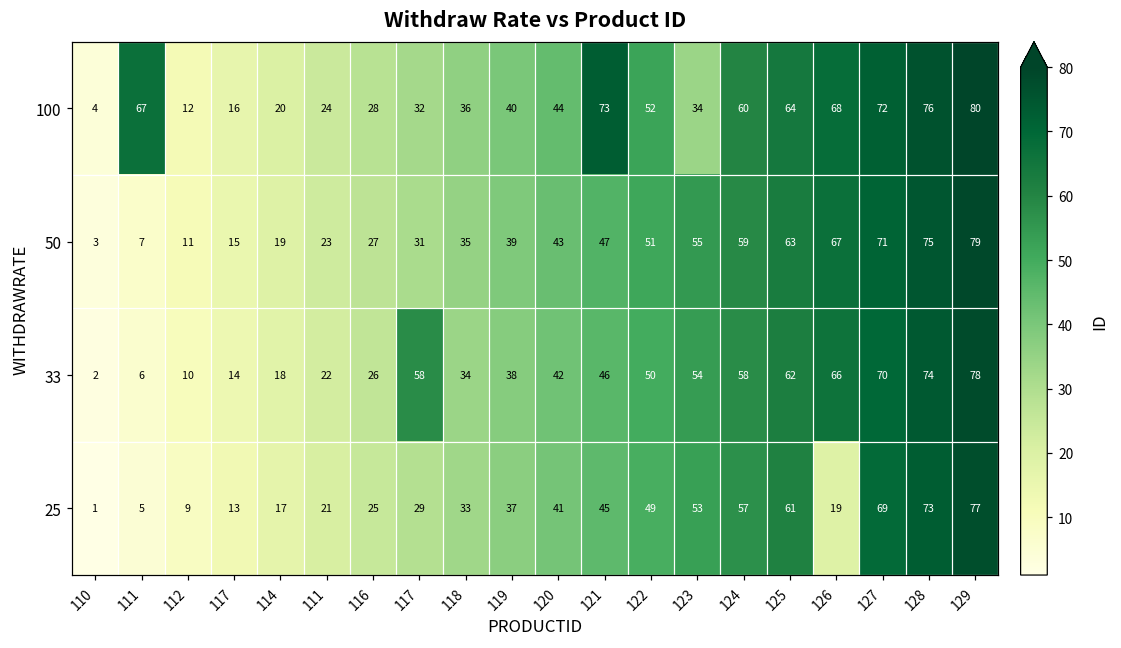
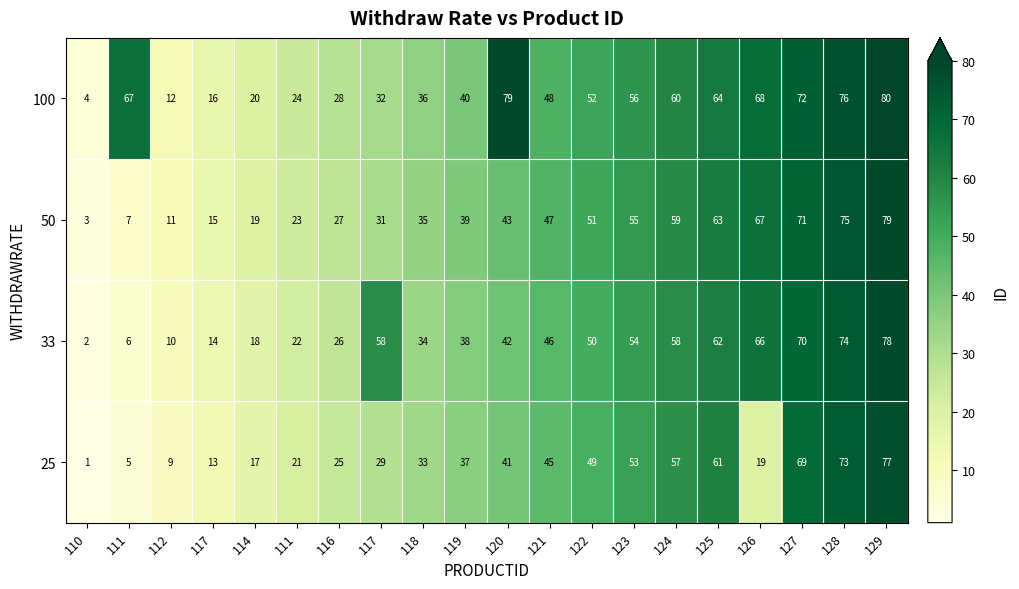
100, 120: 44 -> 79
100, 121: 73 -> 48
100, 123: 34 -> 56
